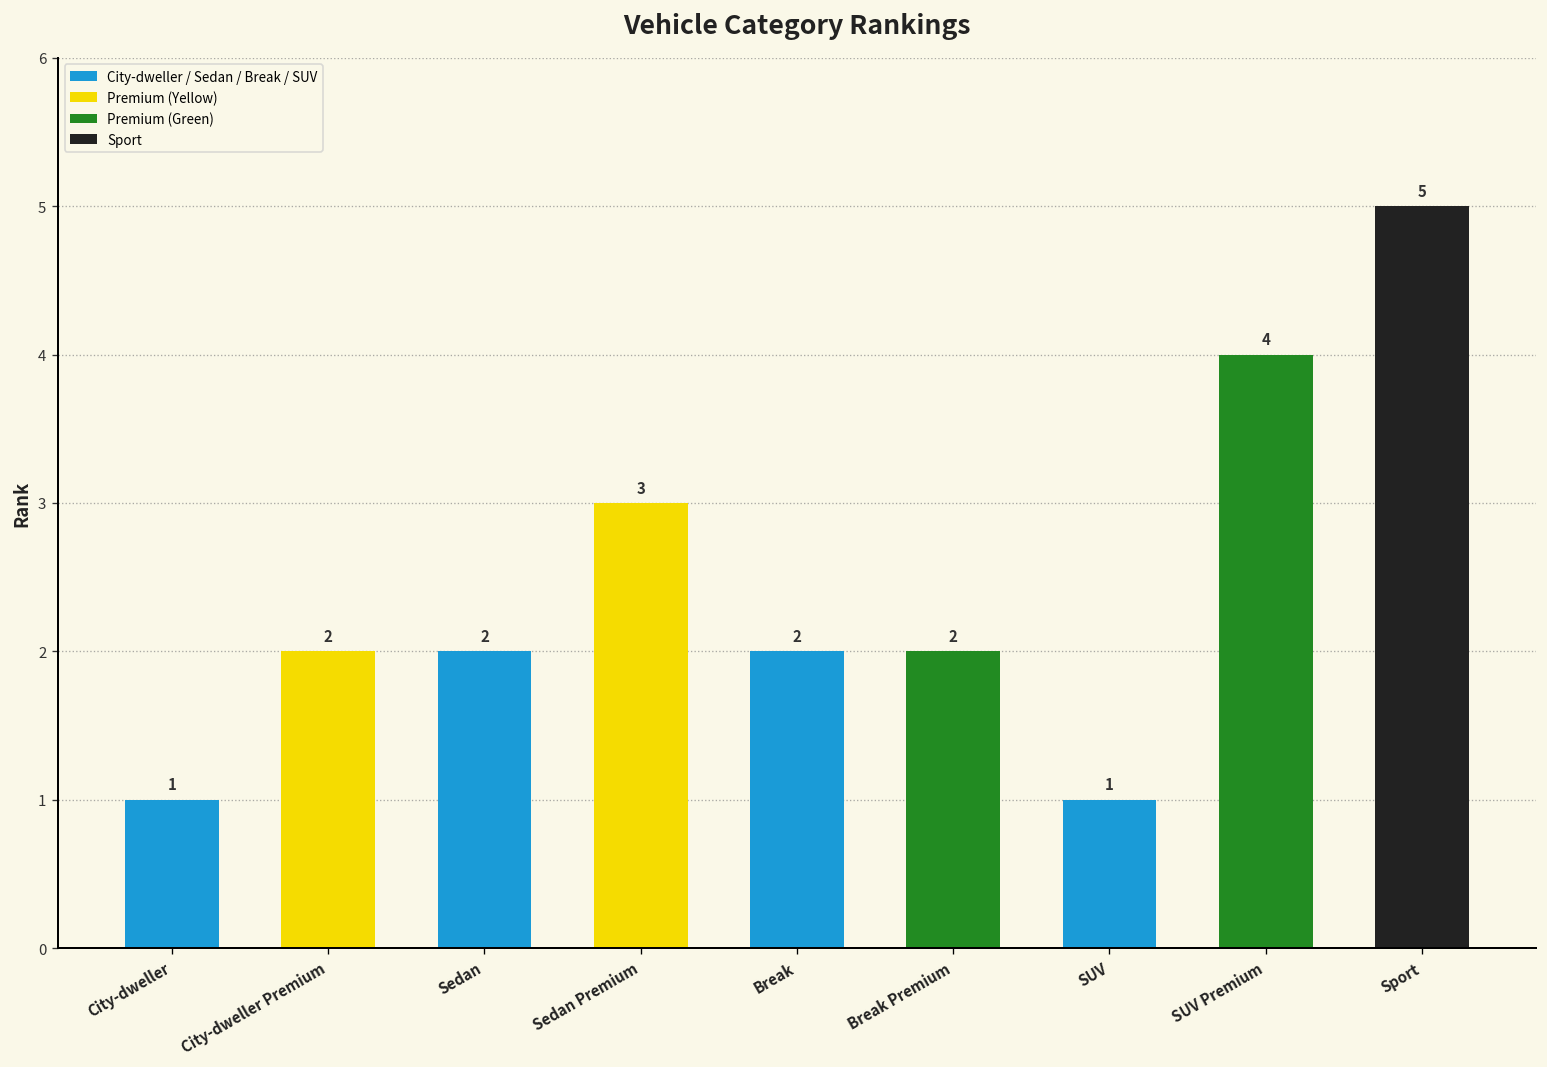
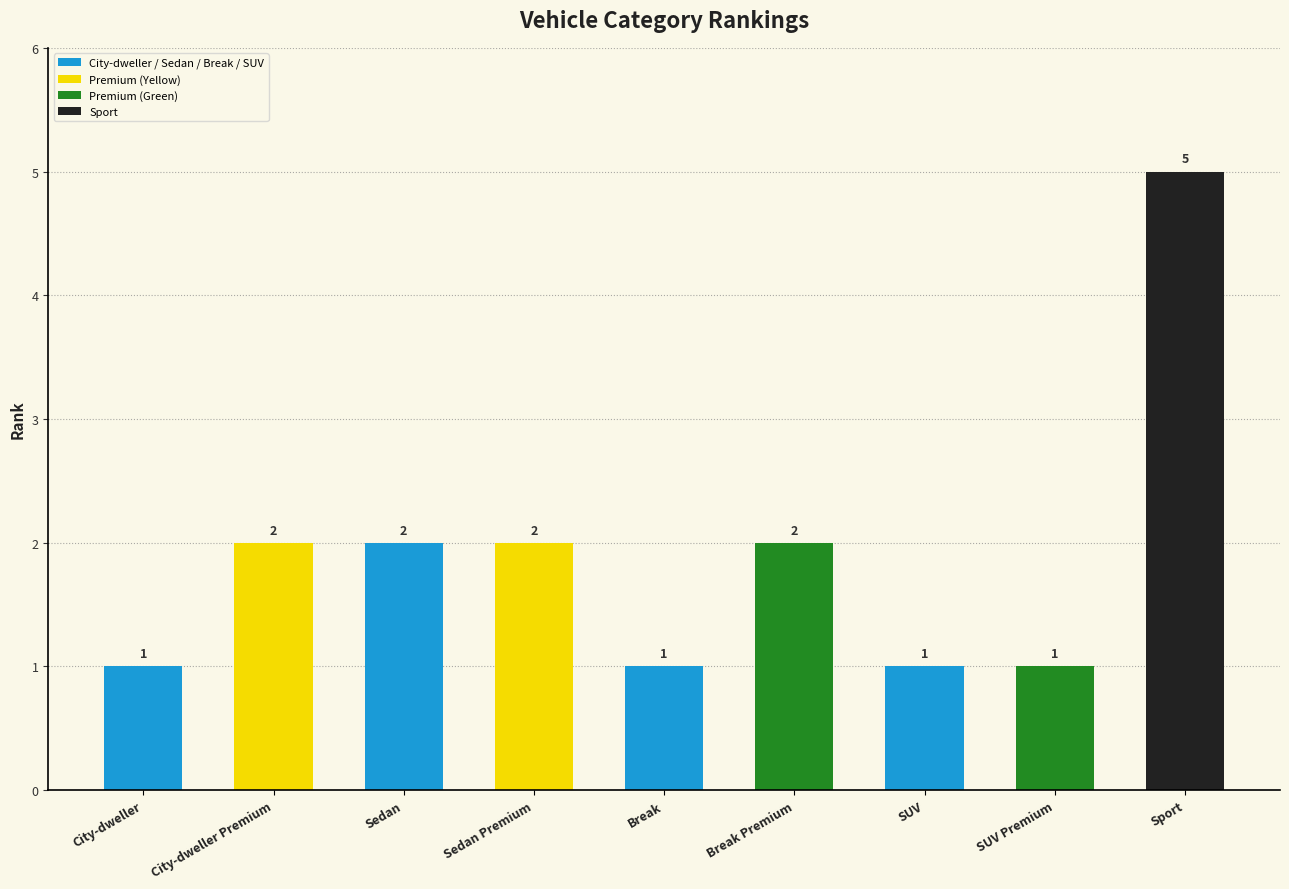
Sedan Premium: 3 -> 2
Break: 2 -> 1
SUV Premium: 4 -> 1
